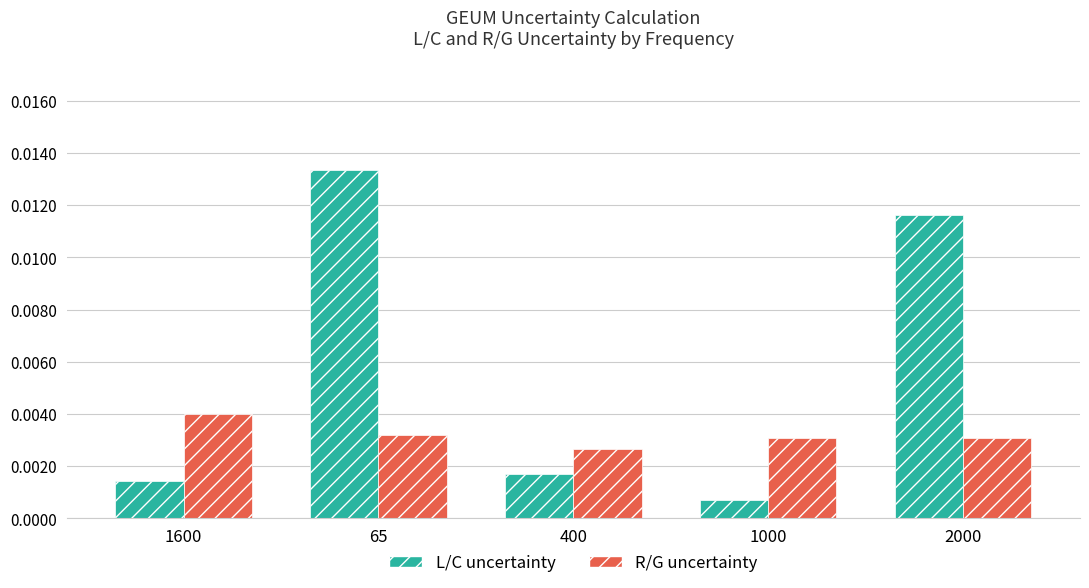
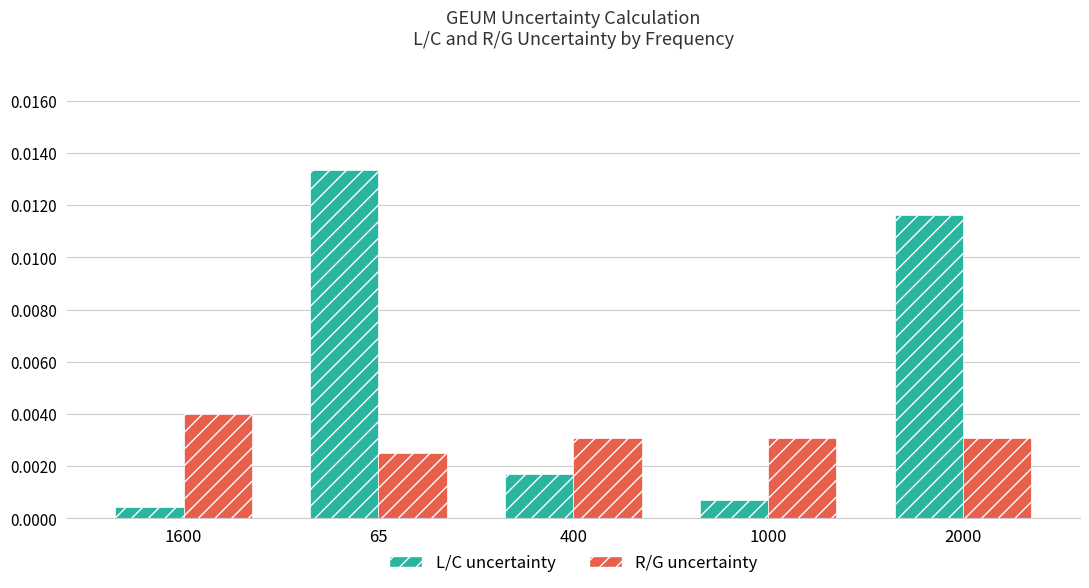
L/C uncertainty, 1600: 0.0014 -> 0.0004
R/G uncertainty, 65: 0.0032 -> 0.0025
R/G uncertainty, 400: 0.0026 -> 0.0031
